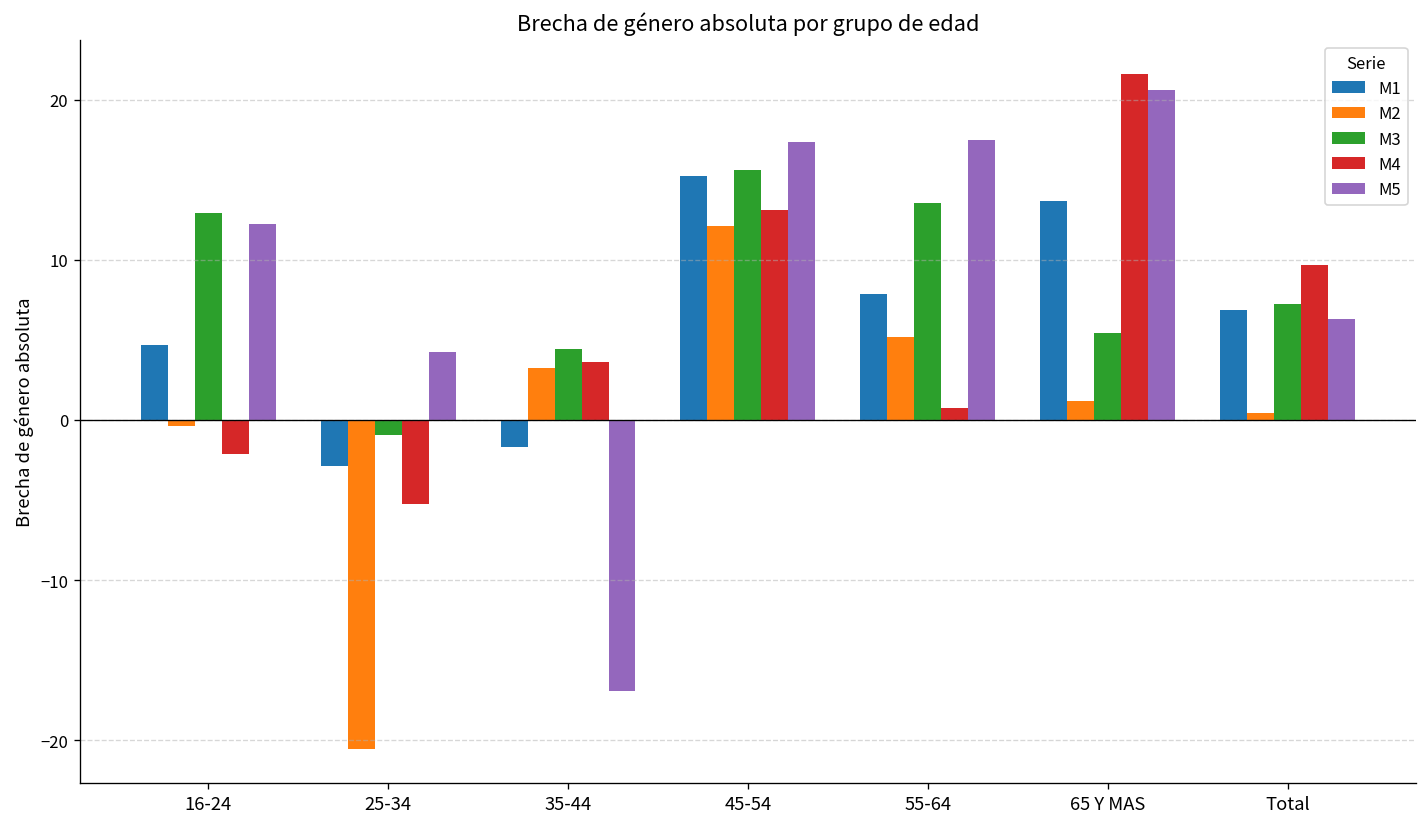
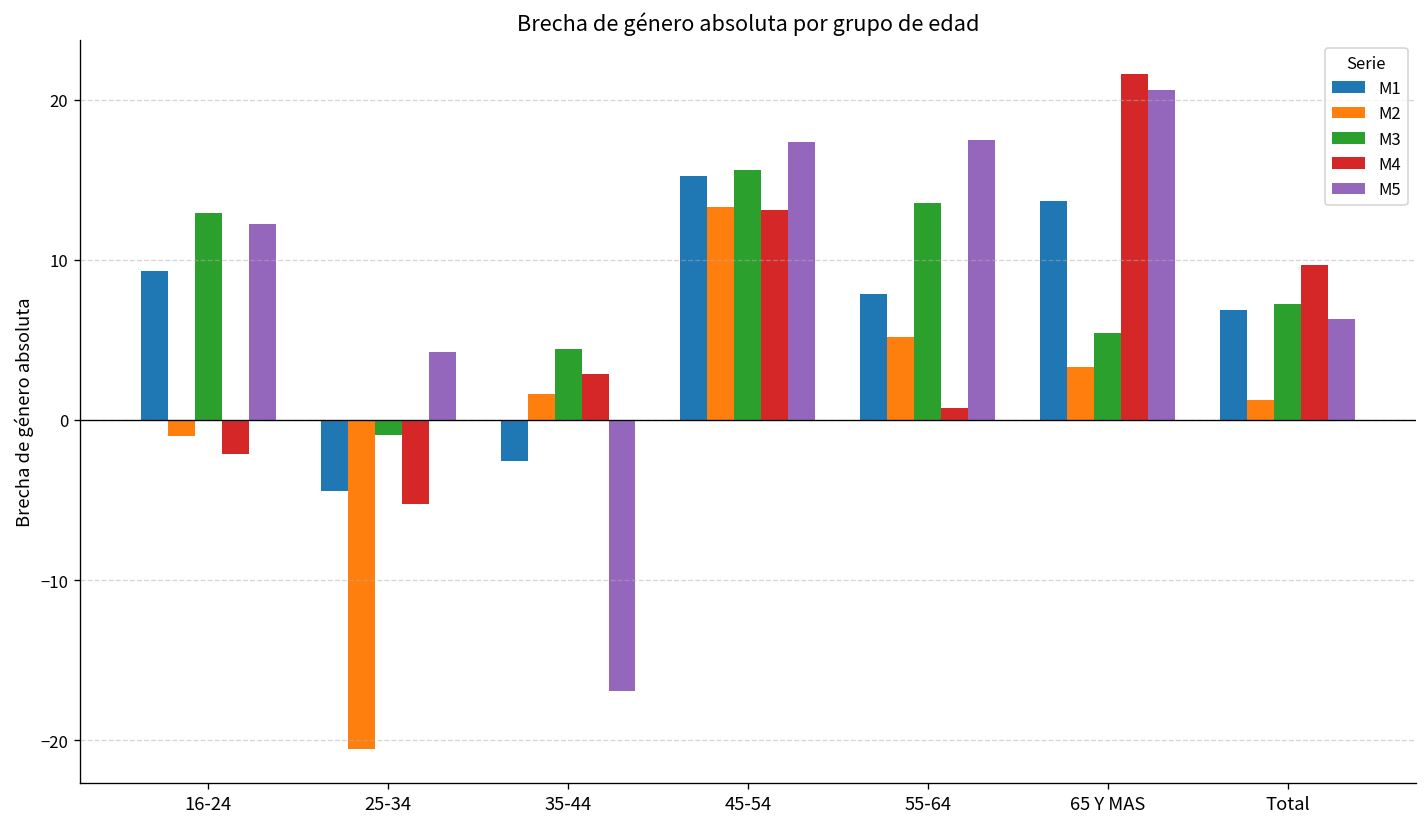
M1, 16-24: 4.7 -> 9.3
M2, 16-24: -0.4 -> -1.0
M1, 25-34: -2.8 -> -4.4
M1, 35-44: -1.7 -> -2.6
M2, 35-44: 3.2 -> 1.6
M4, 35-44: 3.6 -> 2.9
M2, 45-54: 12.1 -> 13.3
M2, 65 Y MAS: 1.2 -> 3.3
M2, Total: 0.4 -> 1.2
